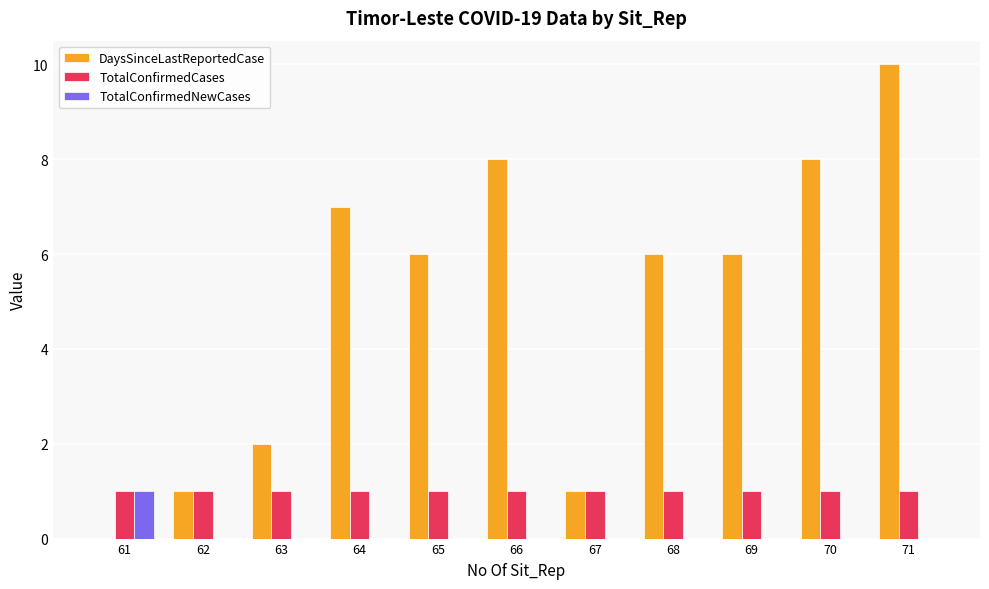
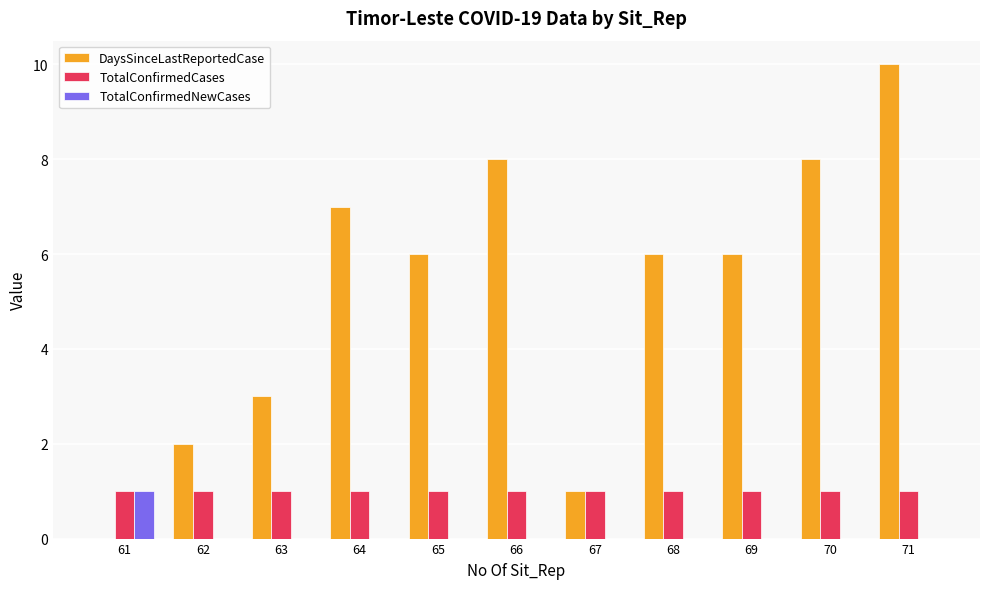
DaysSinceLastReportedCase, 62: 1 -> 2
DaysSinceLastReportedCase, 63: 2 -> 3
